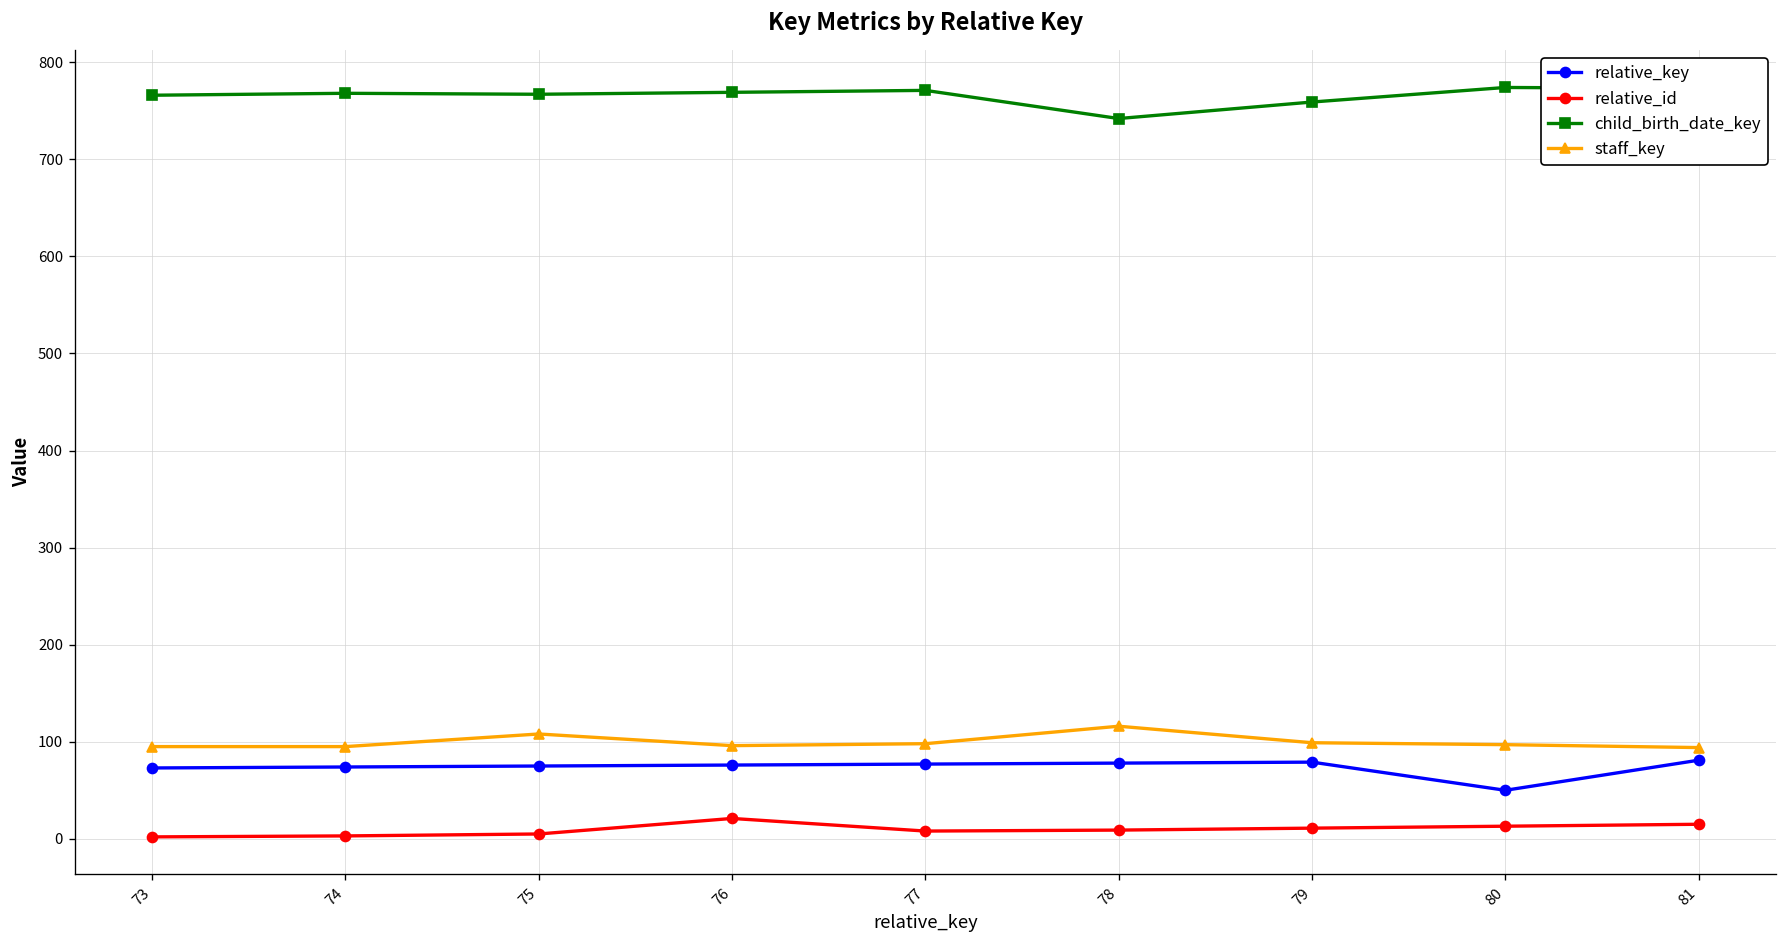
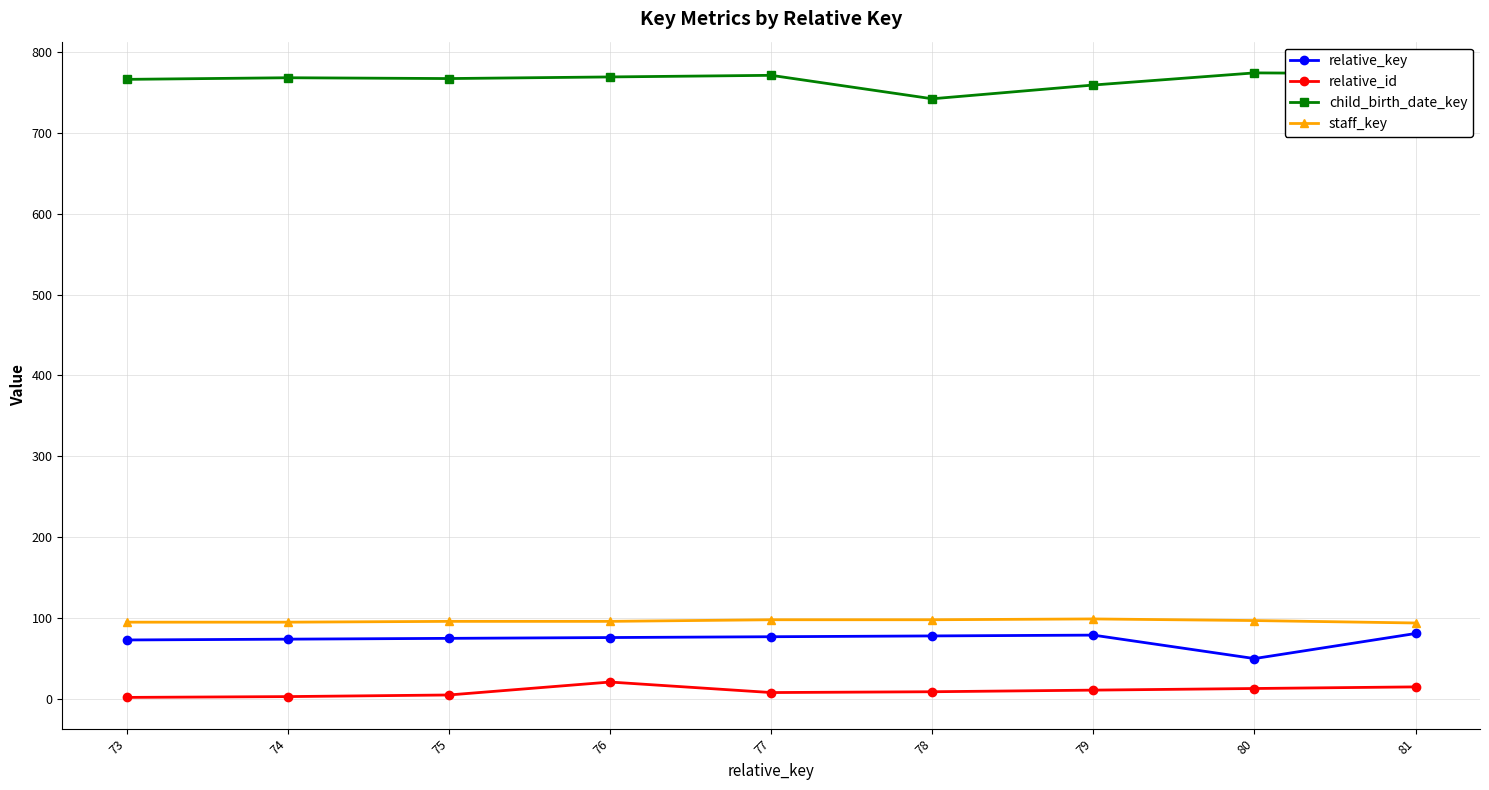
staff_key, 75: 110 -> 100
staff_key, 78: 120 -> 100
